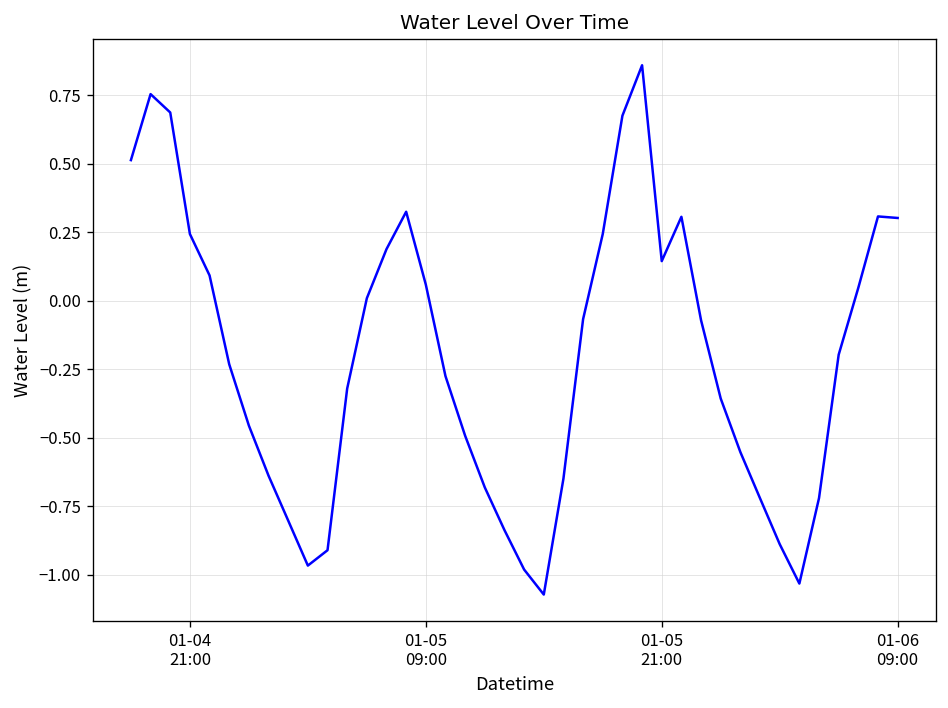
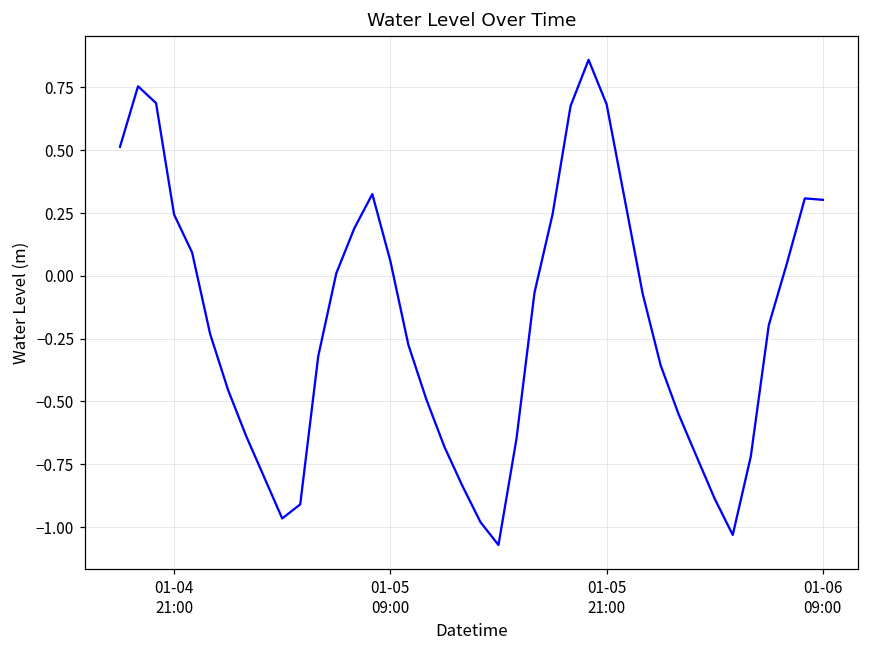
01-05 21:00: 0.15 -> 0.68
